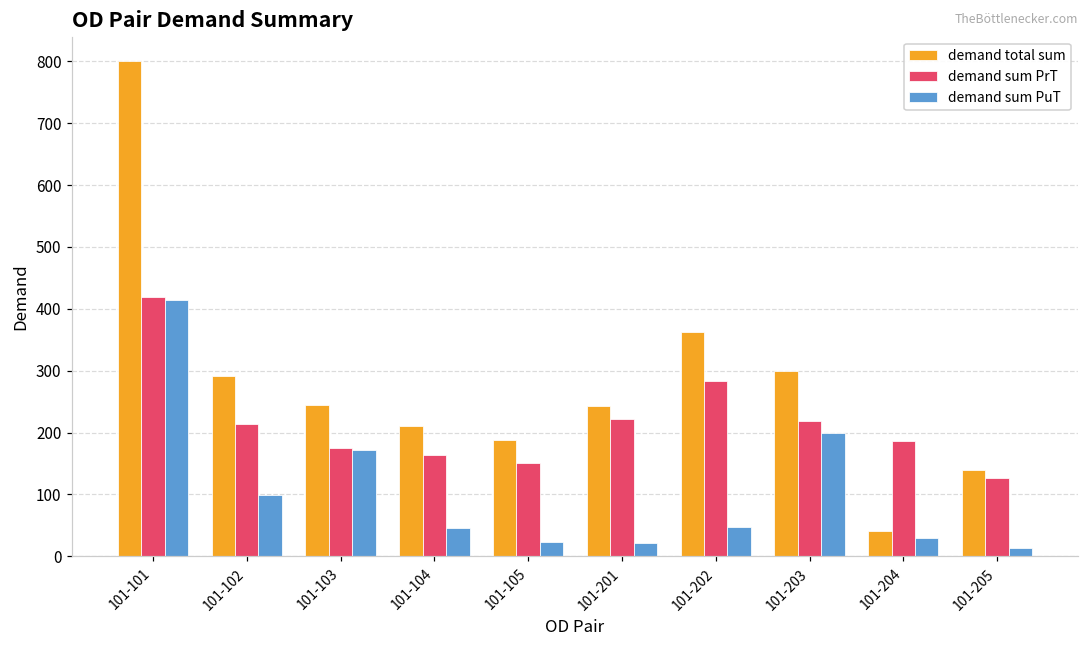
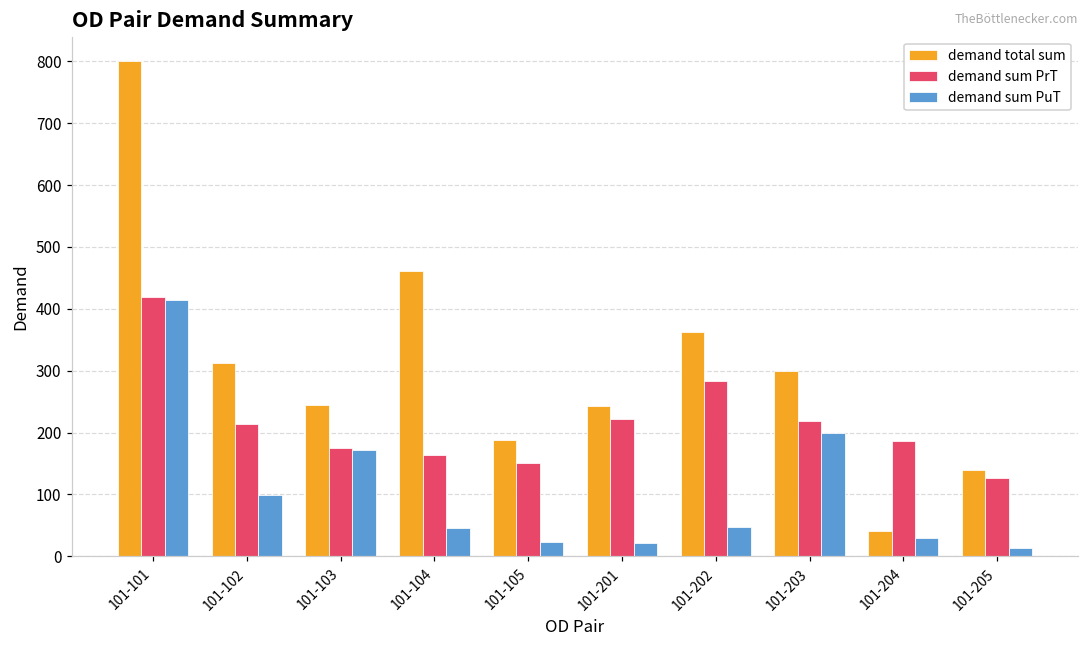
demand total sum, 101-102: 290 -> 310
demand total sum, 101-104: 210 -> 460
